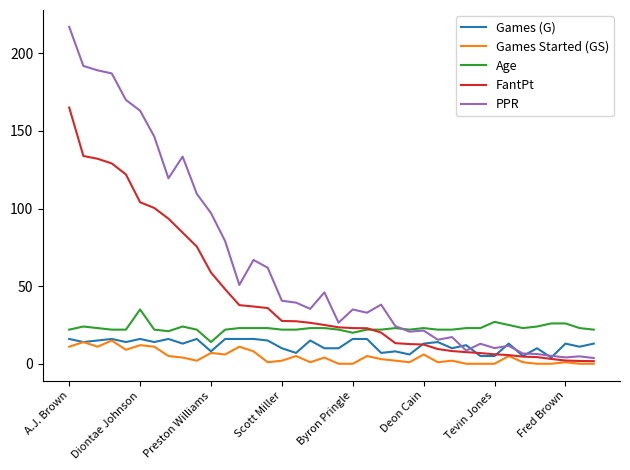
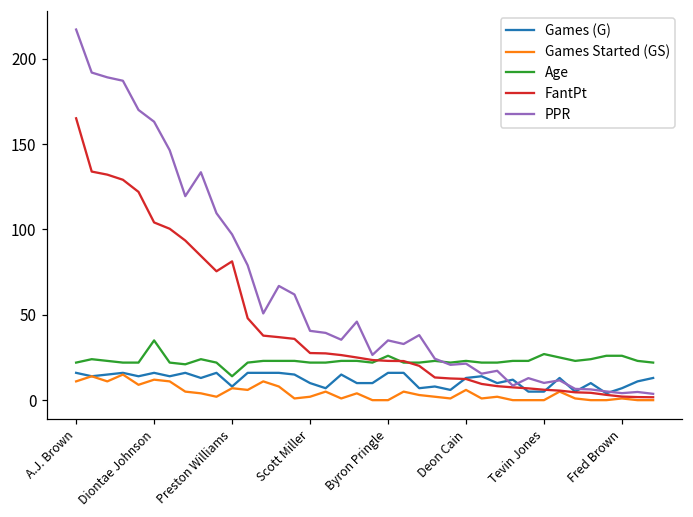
FantPt, Preston Williams: 59 -> 81
Age, Byron Pringle: 20 -> 26
Games (G), Fred Brown: 13 -> 7
